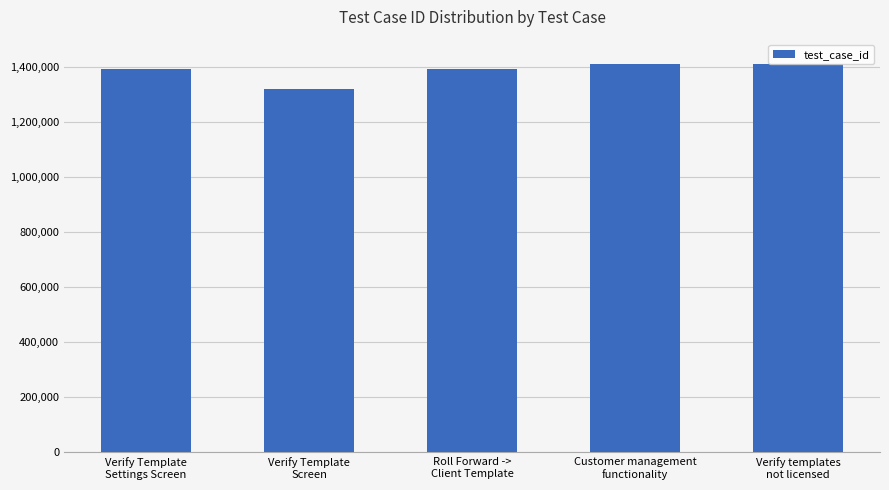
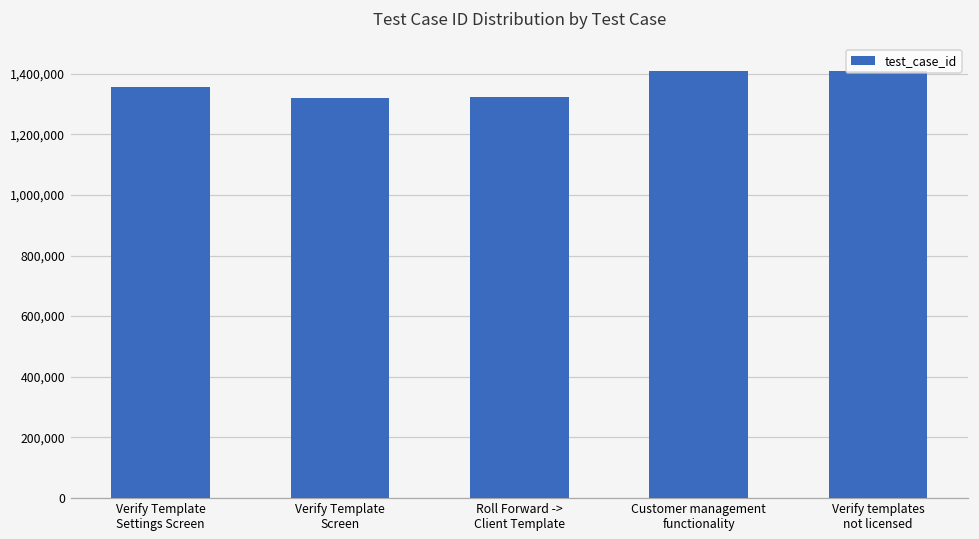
Verify Template Settings Screen: 1,390,000 -> 1,360,000
Roll Forward -> Client Template: 1,390,000 -> 1,320,000
